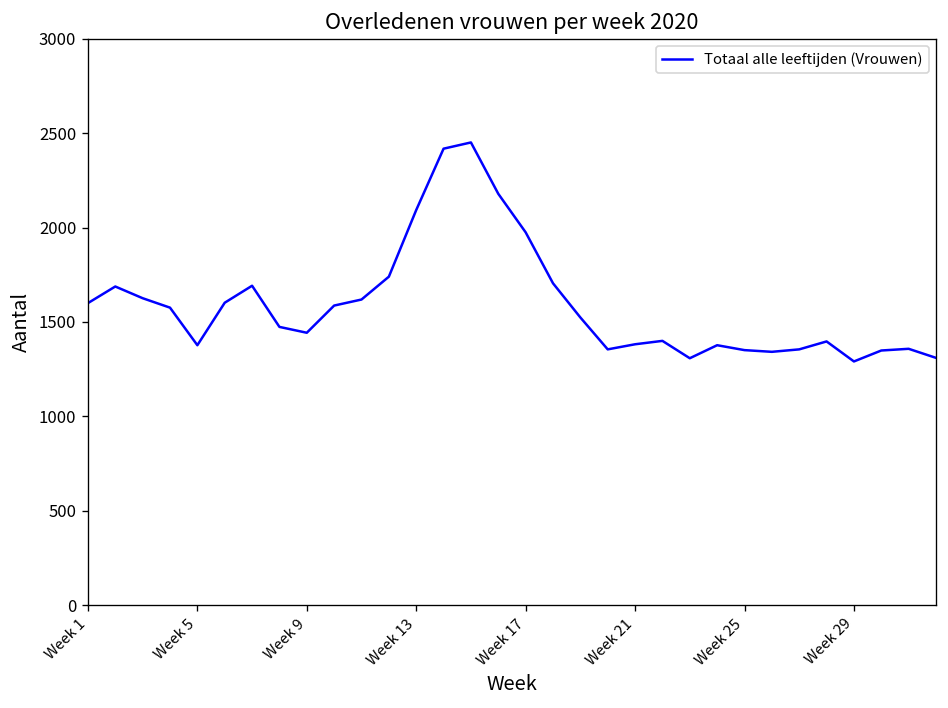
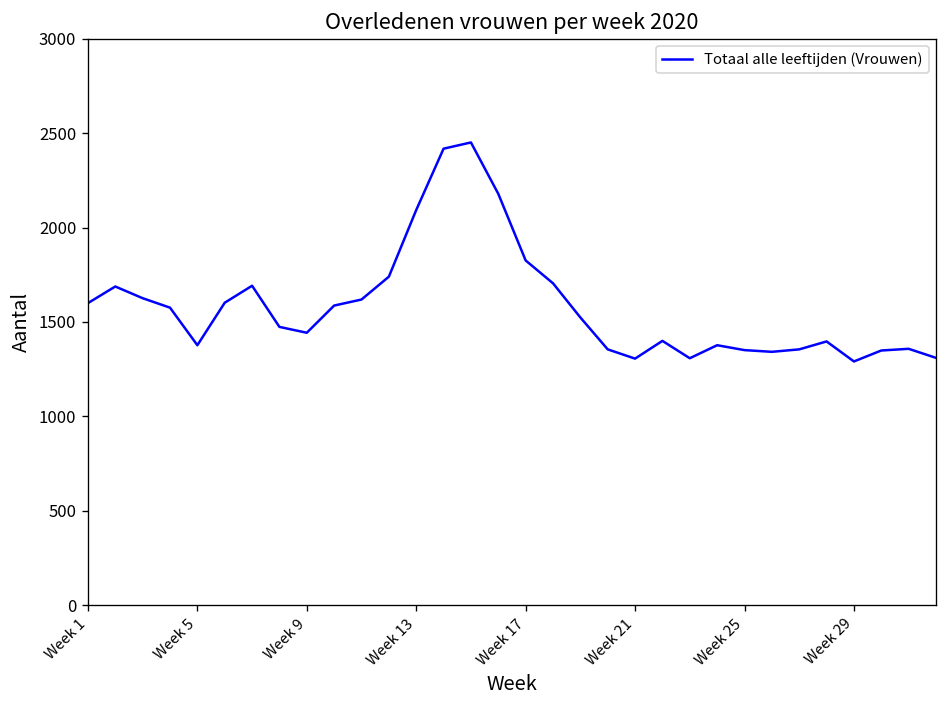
Week 17: 1980 -> 1830
Week 21: 1380 -> 1310
